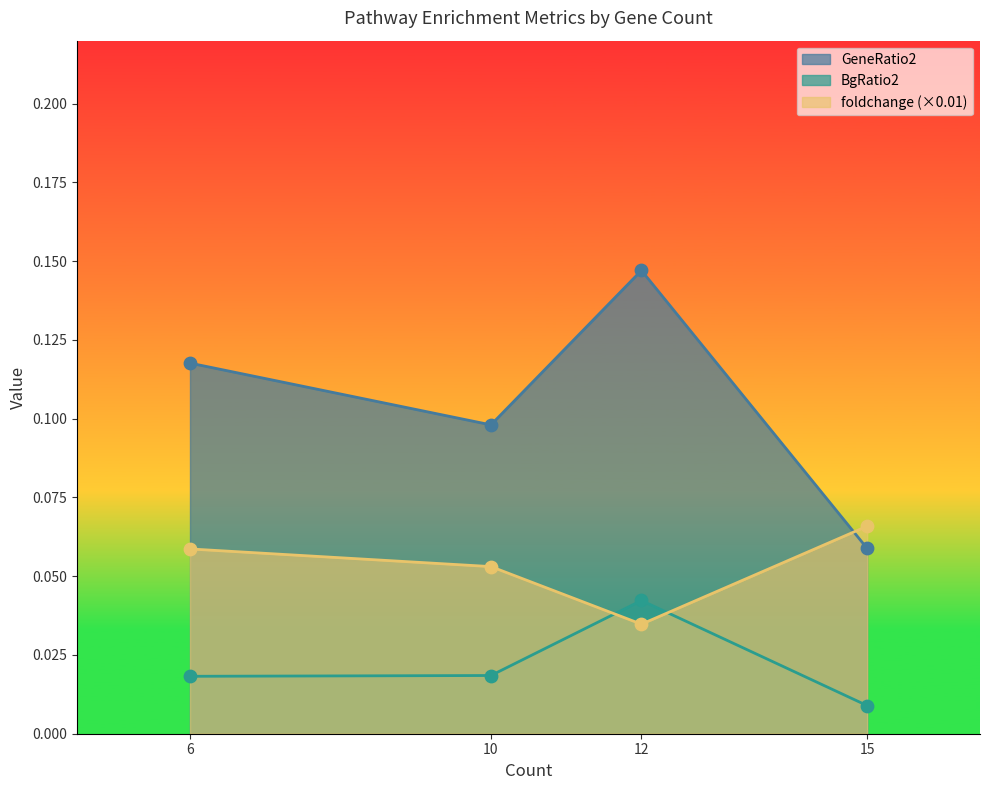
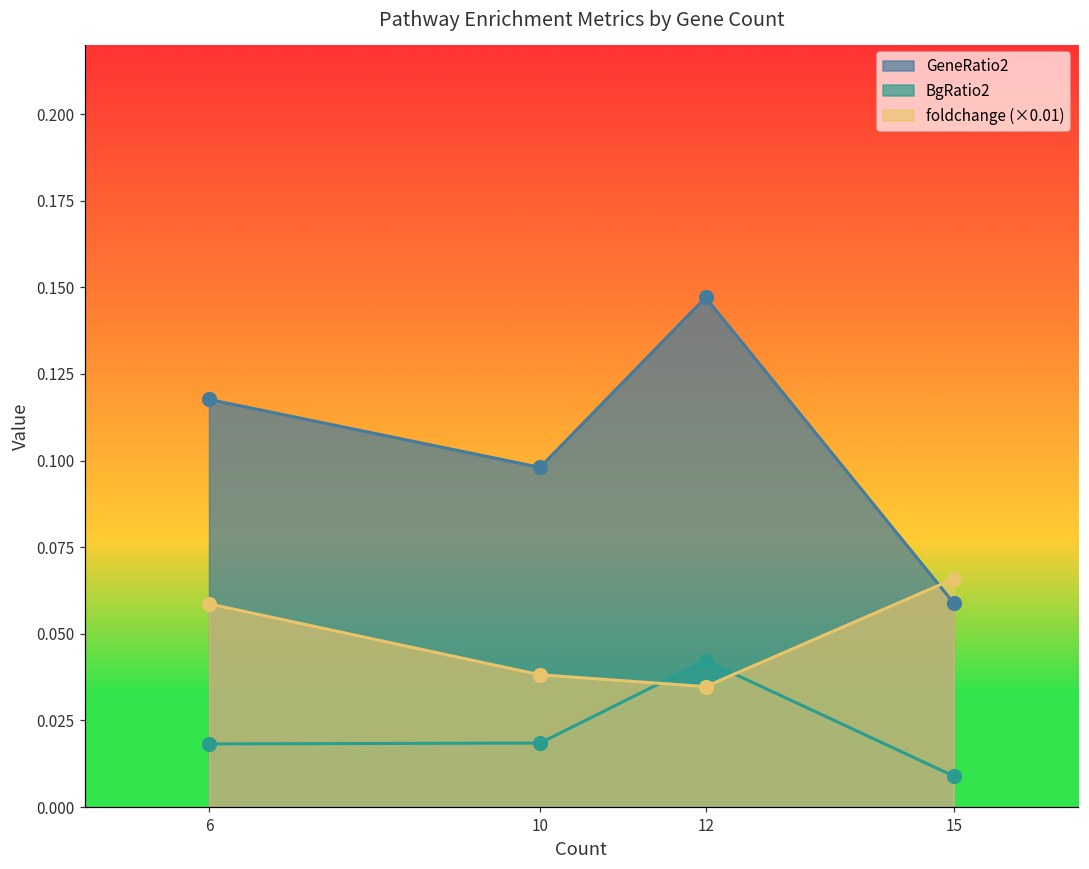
foldchange (×0.01), 10: 0.053 -> 0.038
